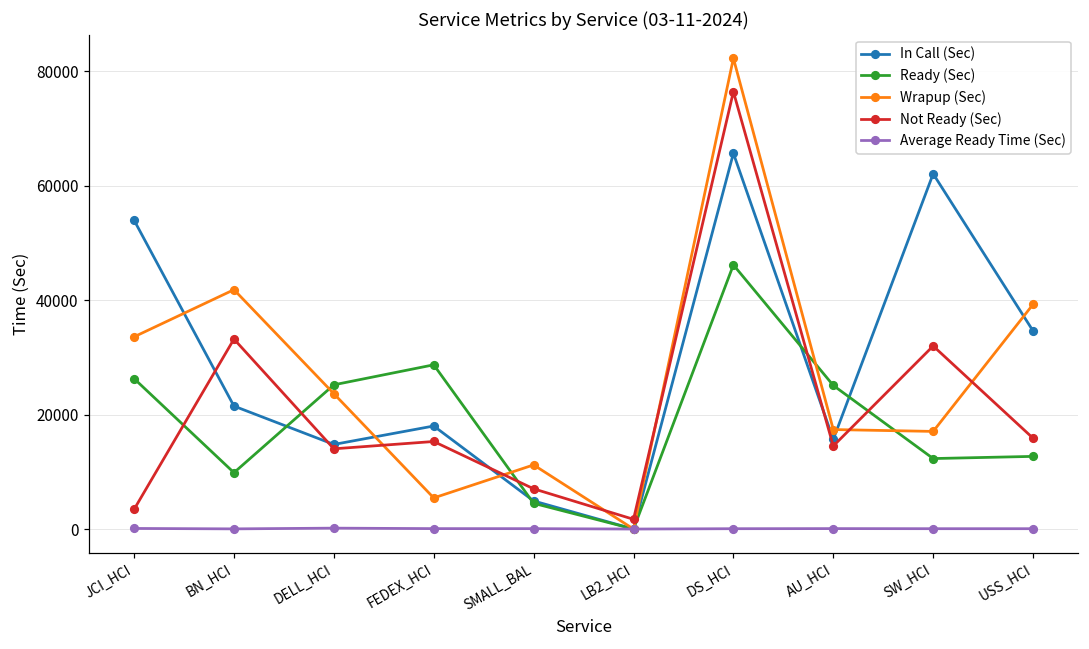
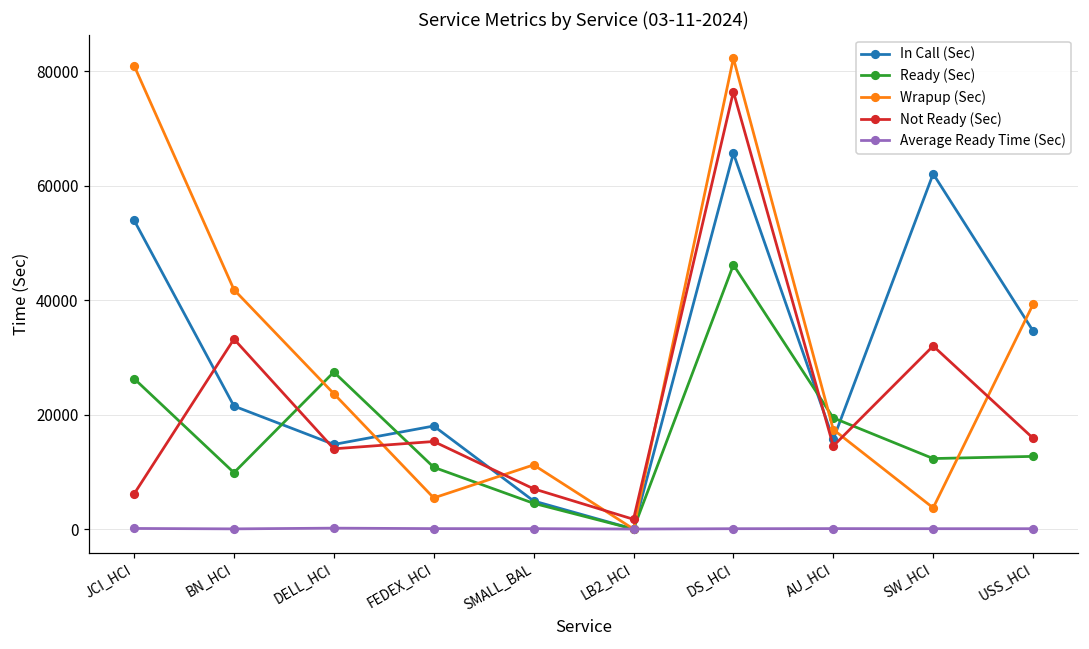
Wrapup (Sec), JCI_HCI: 34000 -> 81000
Not Ready (Sec), JCI_HCI: 3000 -> 6000
Ready (Sec), DELL_HCI: 25000 -> 27000
Ready (Sec), FEDEX_HCI: 29000 -> 11000
Ready (Sec), AU_HCI: 25000 -> 19000
Wrapup (Sec), SW_HCI: 17000 -> 4000
